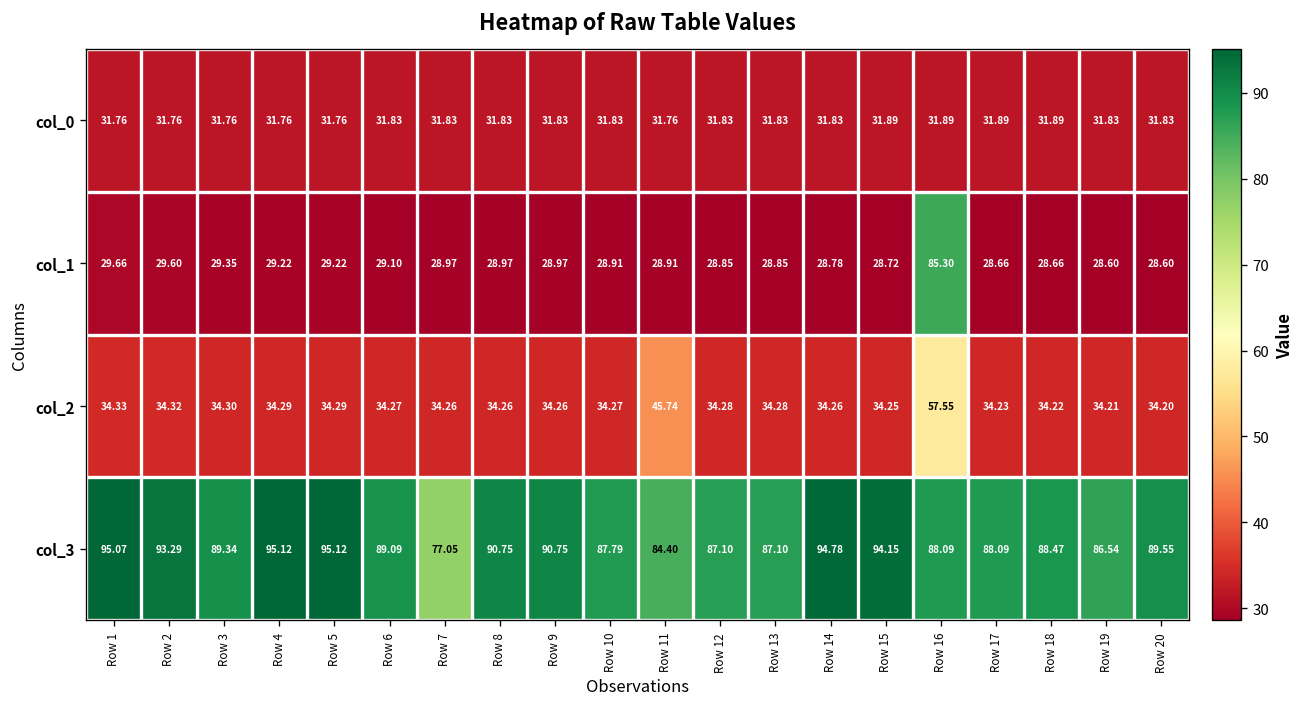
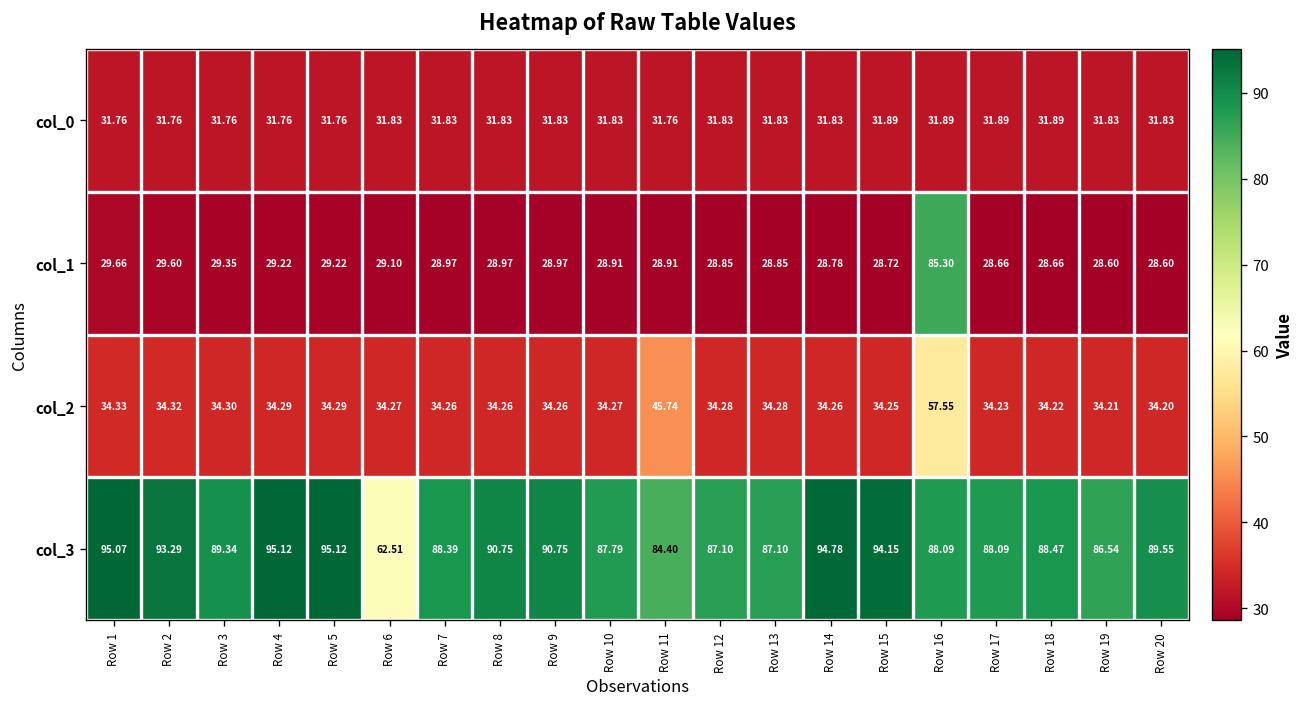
col_3, Row 6: 89.09 -> 62.51
col_3, Row 7: 77.05 -> 88.39
